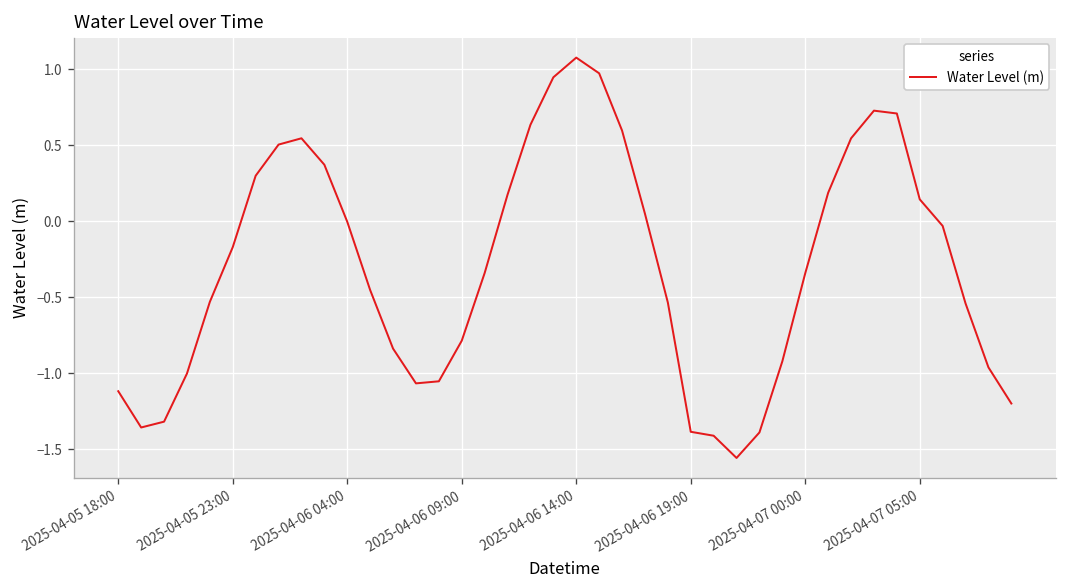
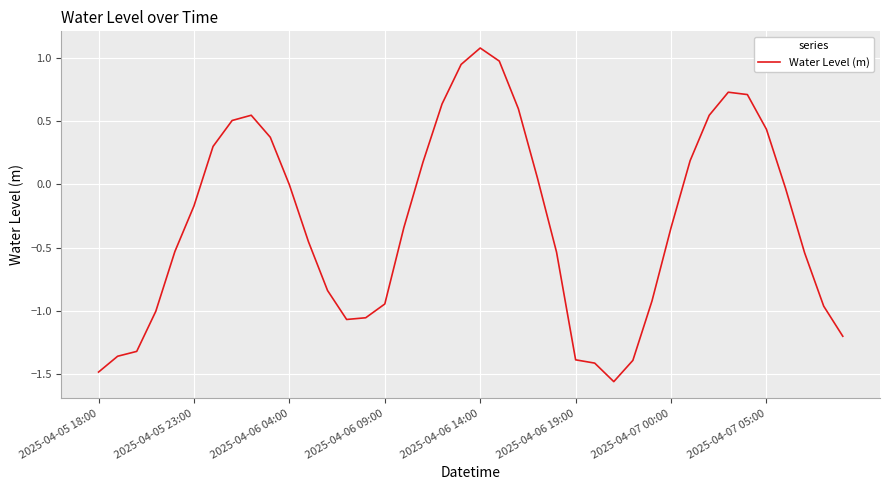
2025-04-05 18:00: -1.12 -> -1.48
2025-04-06 09:00: -0.79 -> -0.95
2025-04-07 05:00: 0.14 -> 0.43
